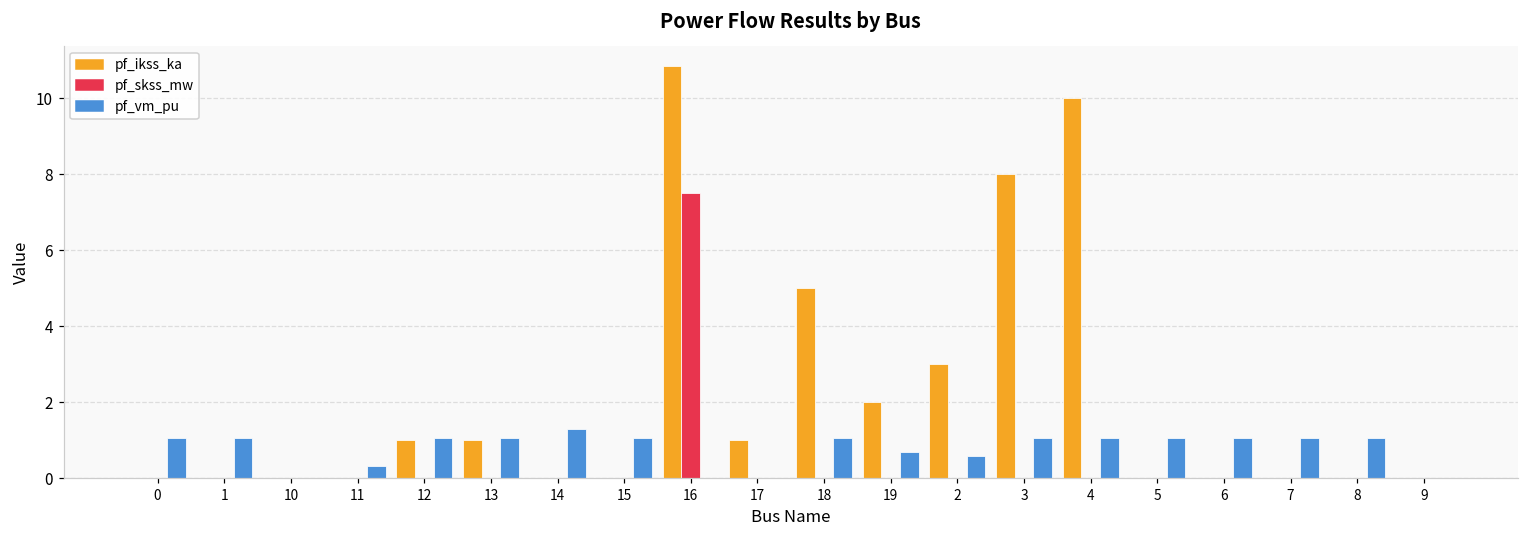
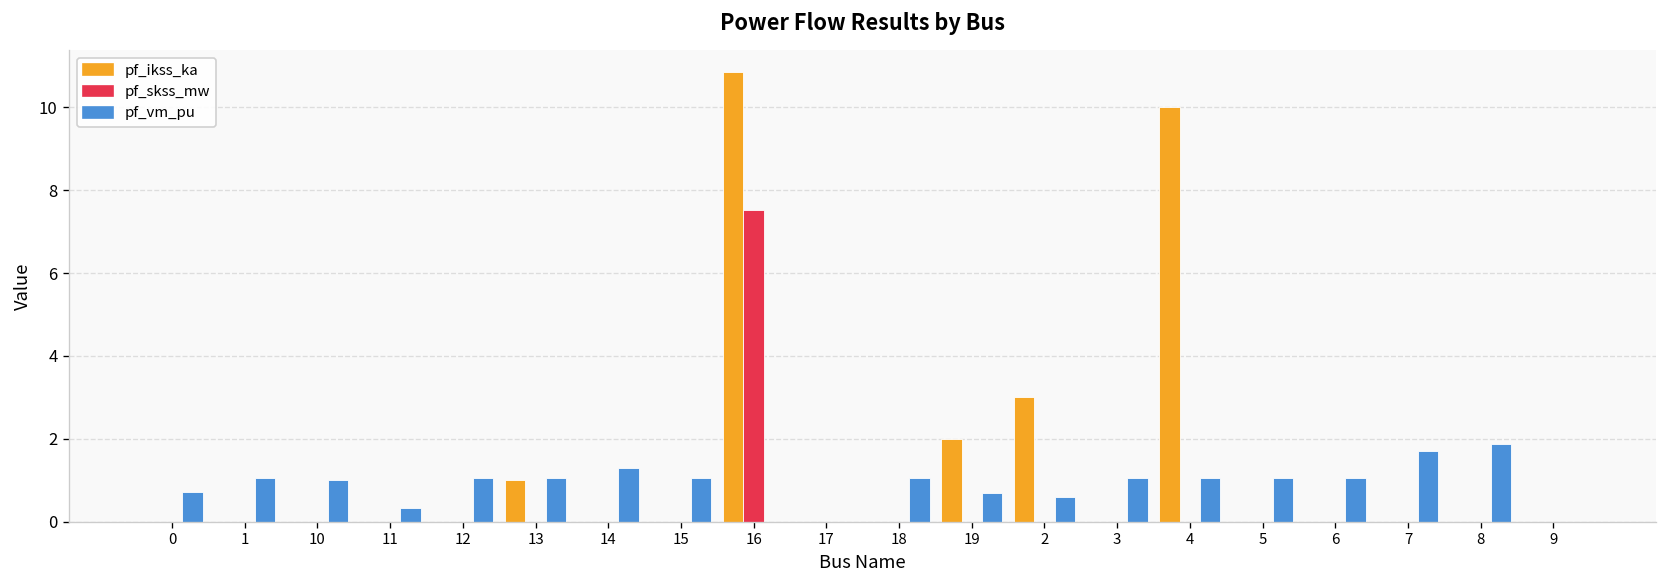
pf_vm_pu, 0: 1.0 -> 0.7
pf_vm_pu, 10: 0 -> 1
pf_ikss_ka, 12: 1 -> 0
pf_ikss_ka, 17: 1 -> 0
pf_ikss_ka, 18: 5 -> 0
pf_ikss_ka, 3: 8 -> 0
pf_vm_pu, 7: 1.0 -> 1.7
pf_vm_pu, 8: 1.0 -> 1.9
